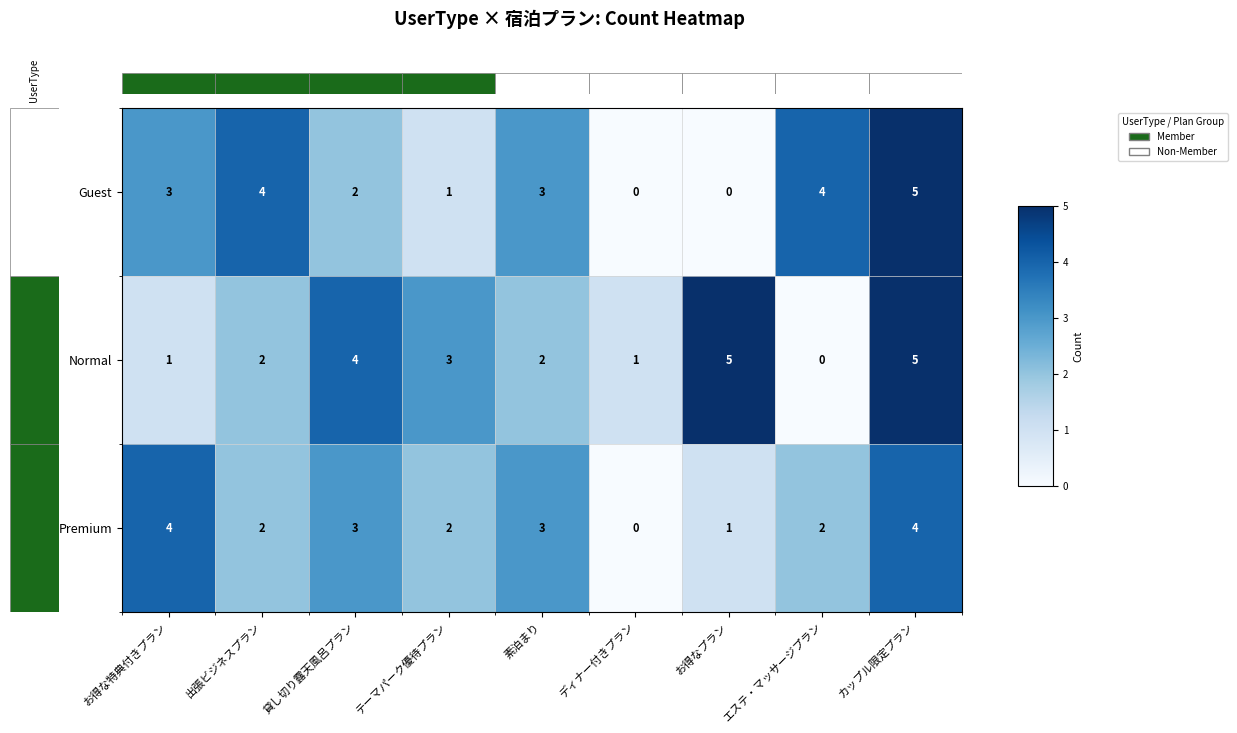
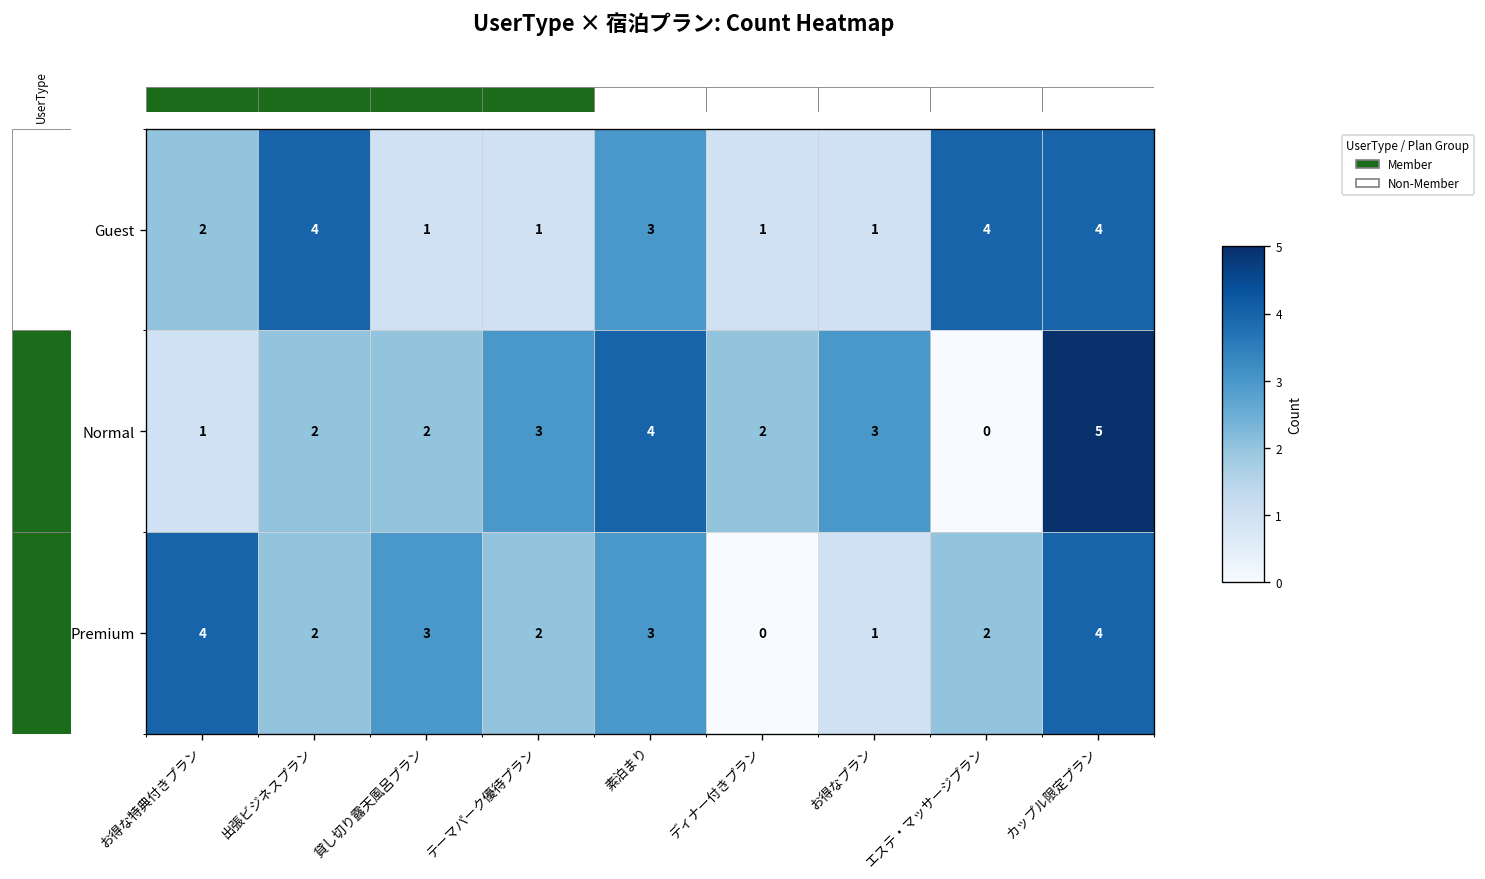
Guest, お得な特典付きプラン: 3 -> 2
Guest, 貸し切り露天風呂プラン: 2 -> 1
Guest, ディナー付きプラン: 0 -> 1
Guest, お得なプラン: 0 -> 1
Guest, カップル限定プラン: 5 -> 4
Normal, 貸し切り露天風呂プラン: 4 -> 2
Normal, 素泊まり: 2 -> 4
Normal, ディナー付きプラン: 1 -> 2
Normal, お得なプラン: 5 -> 3
